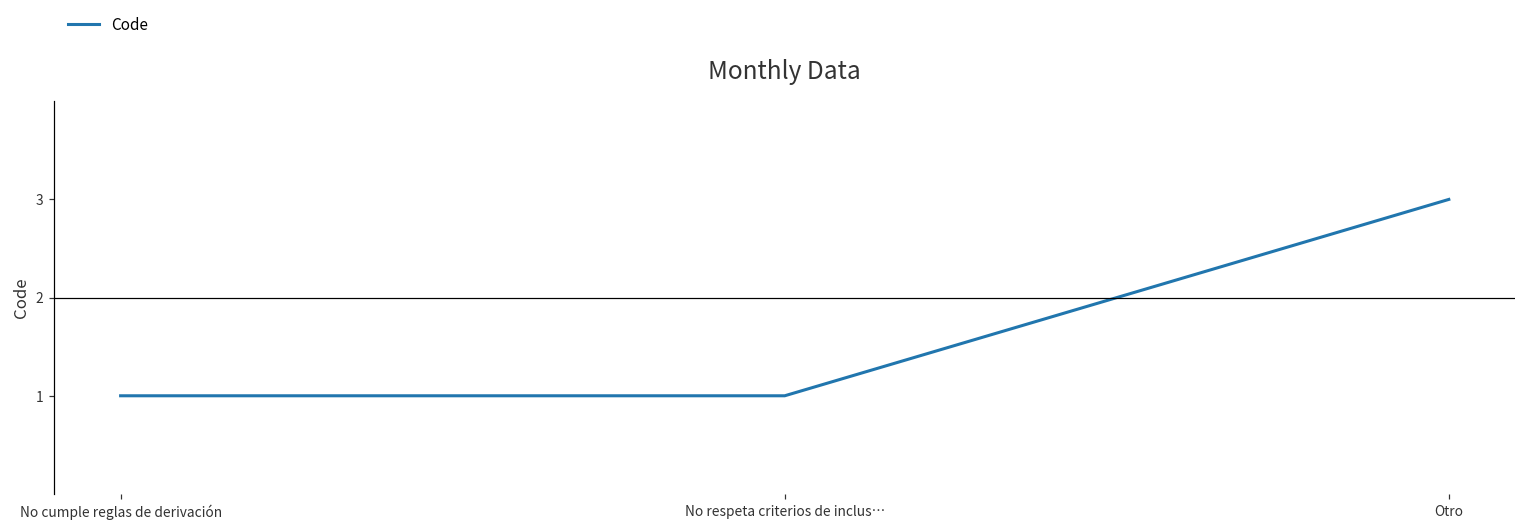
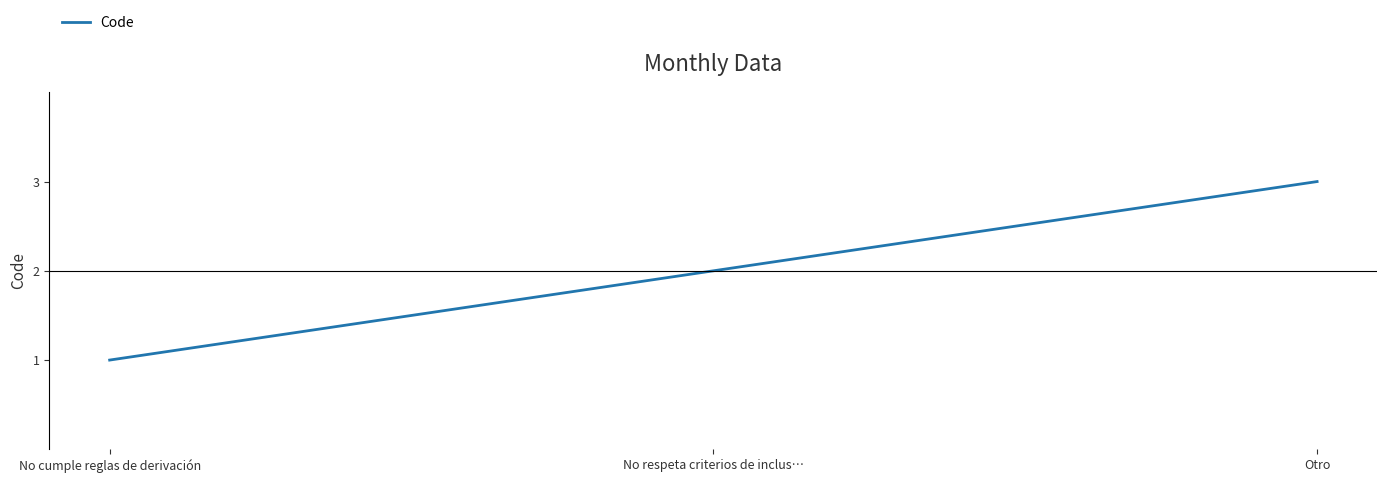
No respeta criterios de inclus…: 1 -> 2
